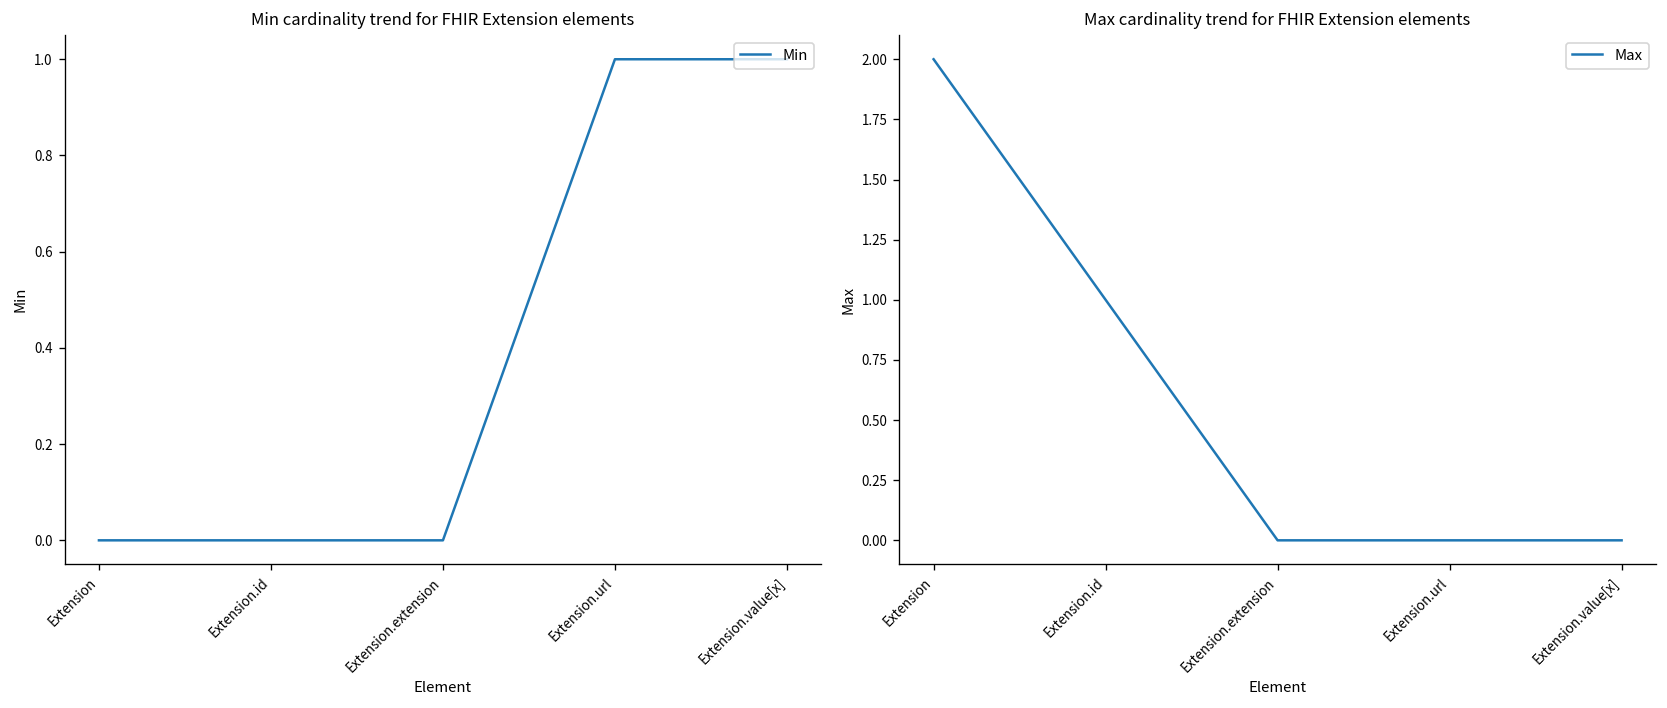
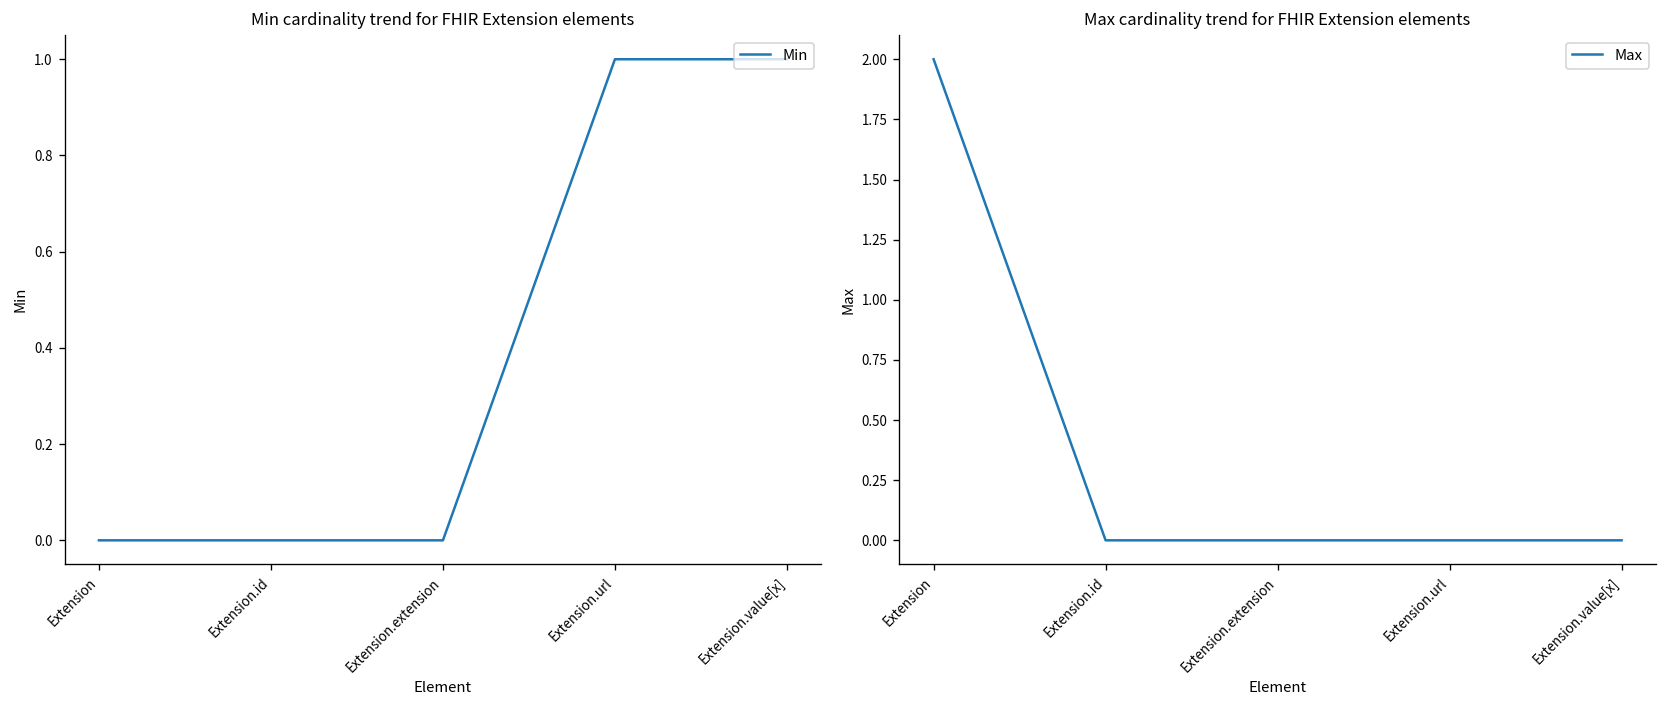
Max cardinality trend for FHIR Extension elements, Extension.id: 1 -> 0
